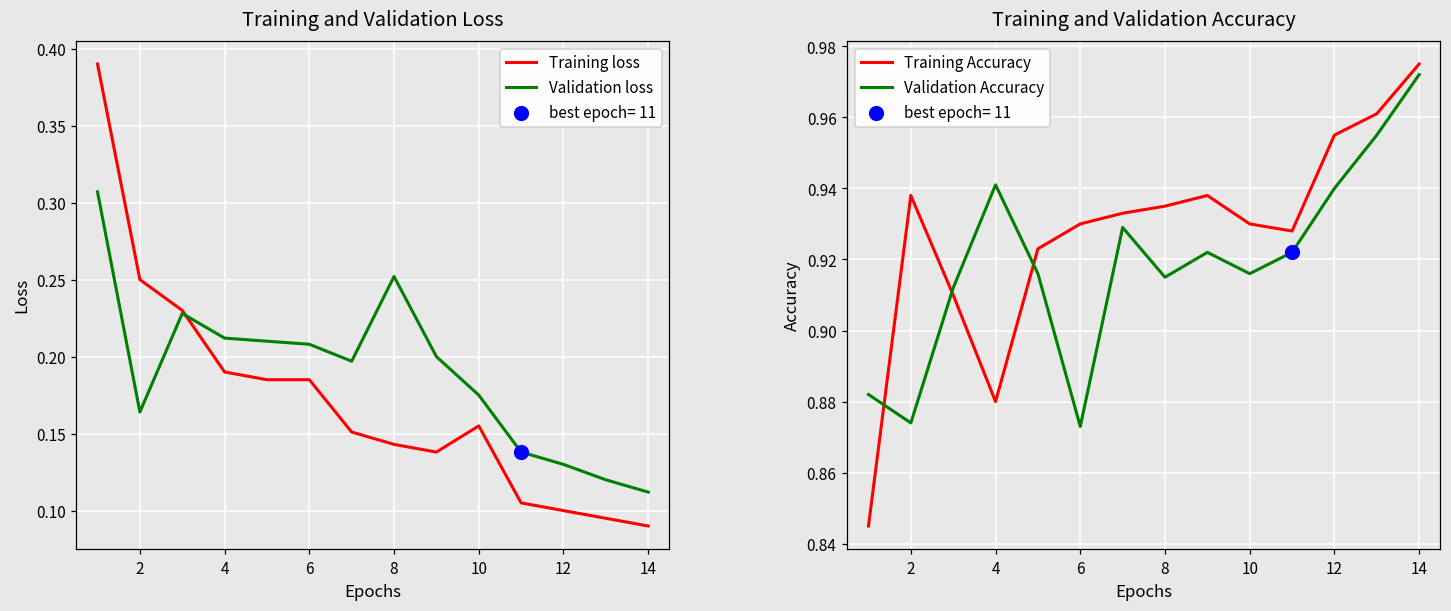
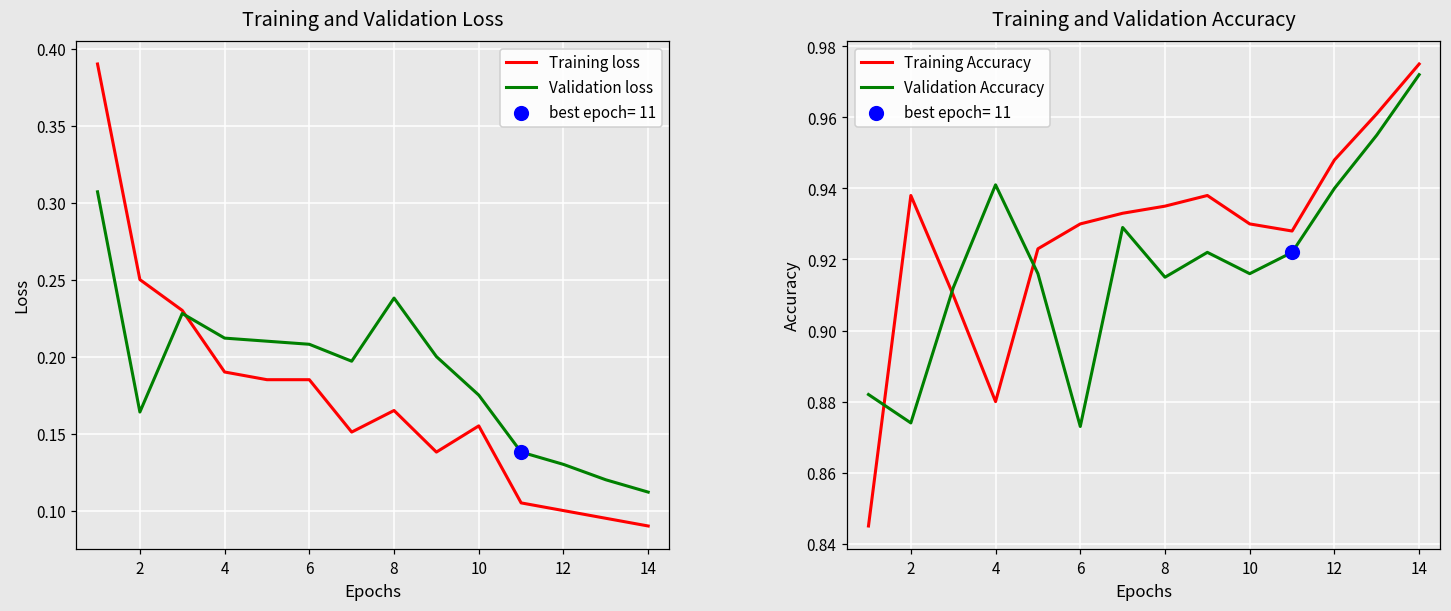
Training and Validation Loss, Training loss, 8: 0.143 -> 0.165
Training and Validation Loss, Validation loss, 8: 0.252 -> 0.238
Training and Validation Accuracy, Training Accuracy, 12: 0.955 -> 0.948
